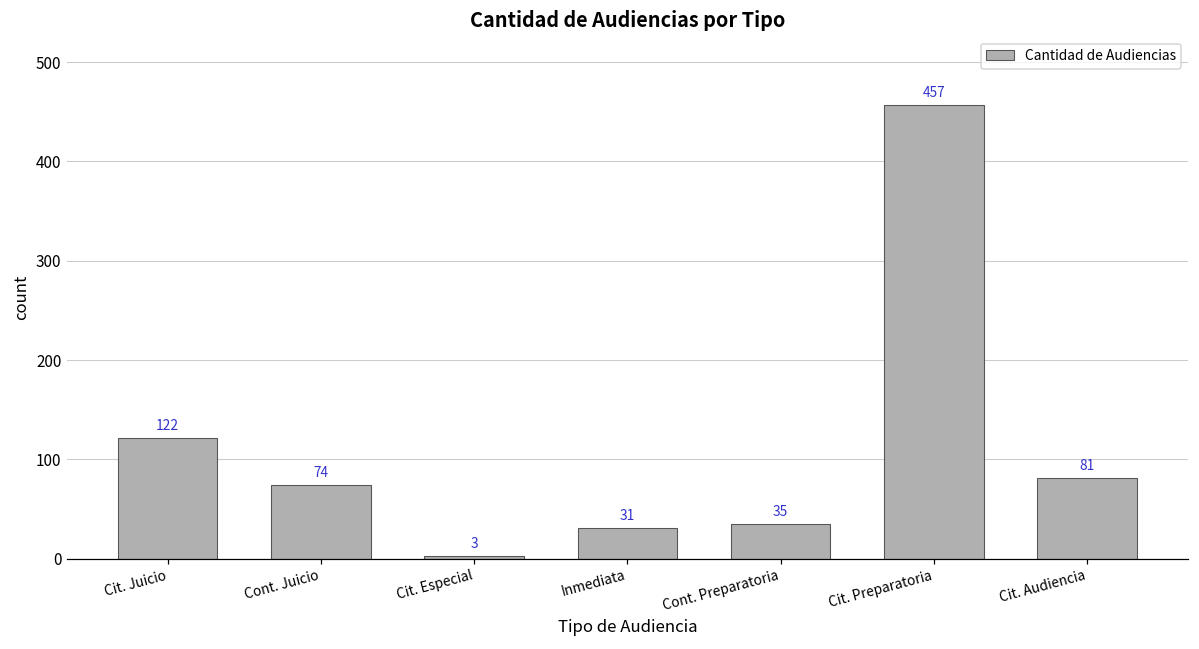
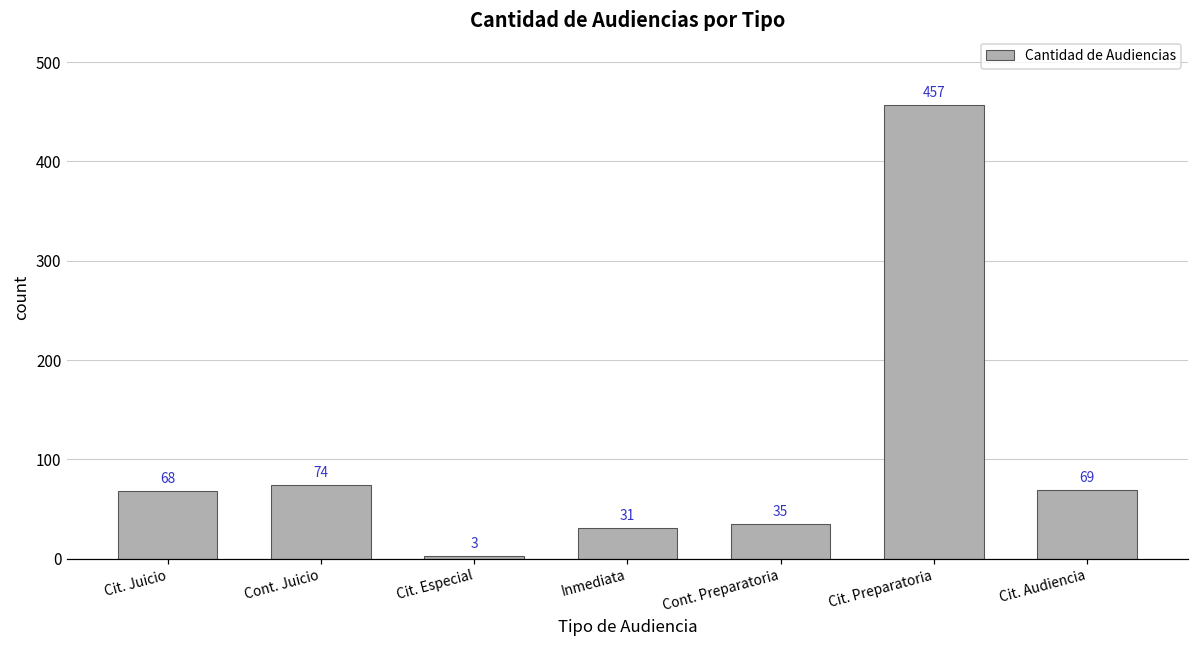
Cit. Juicio: 122 -> 68
Cit. Audiencia: 81 -> 69
